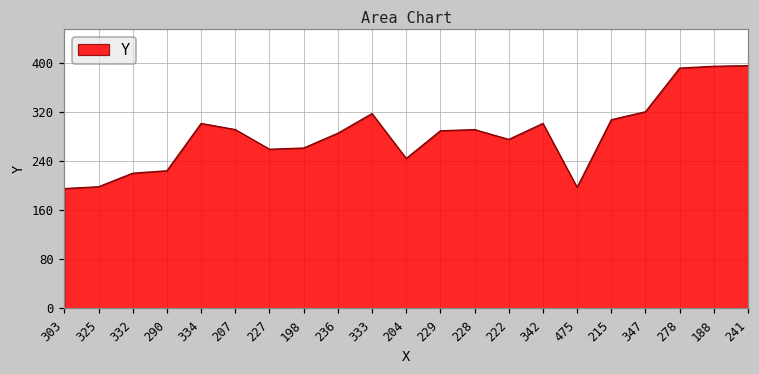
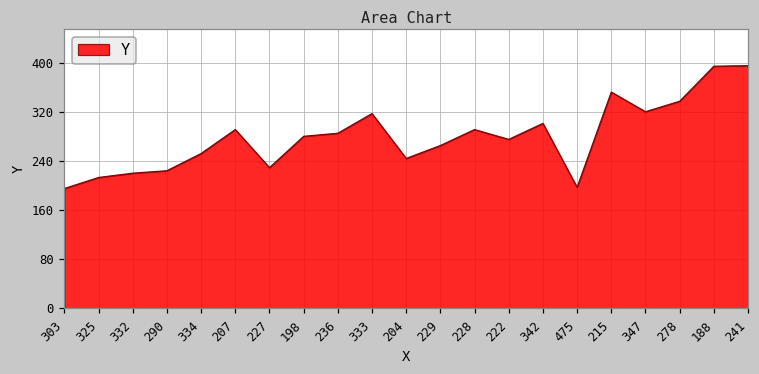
325: 200 -> 210
334: 300 -> 250
227: 260 -> 230
198: 260 -> 280
229: 290 -> 270
215: 310 -> 350
278: 390 -> 340
